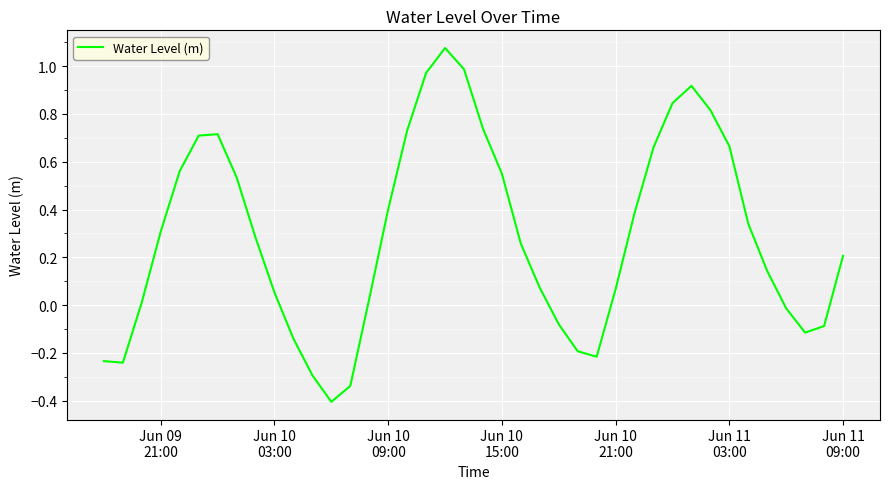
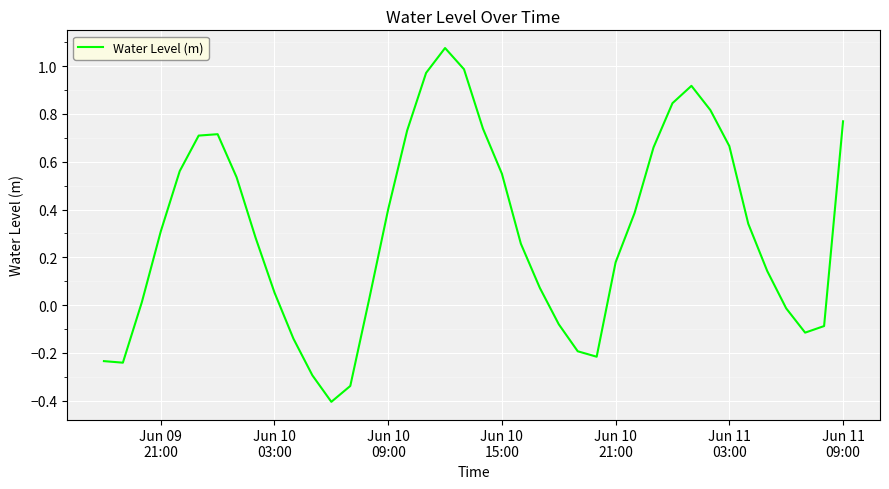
Jun 10 21:00: 0.07 -> 0.18
Jun 11 09:00: 0.21 -> 0.77
